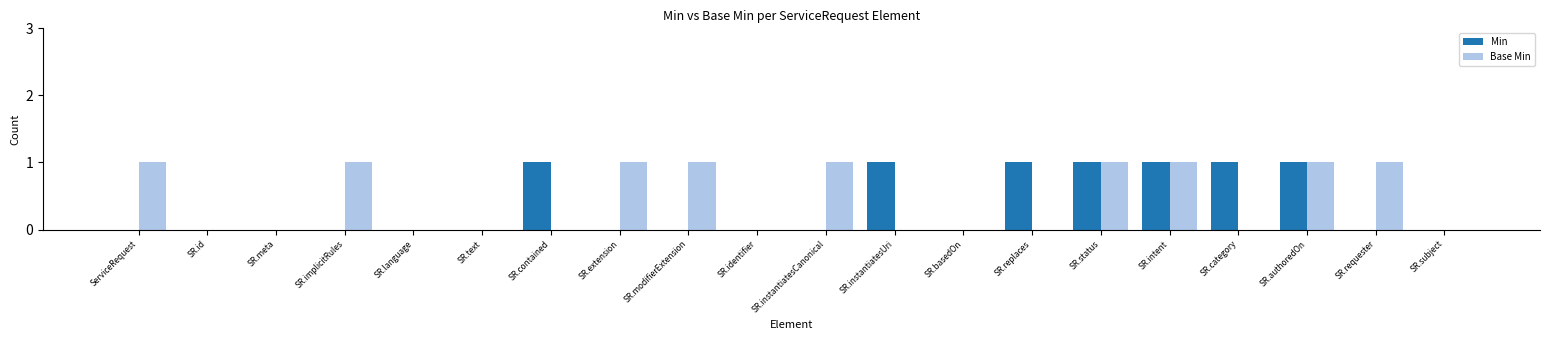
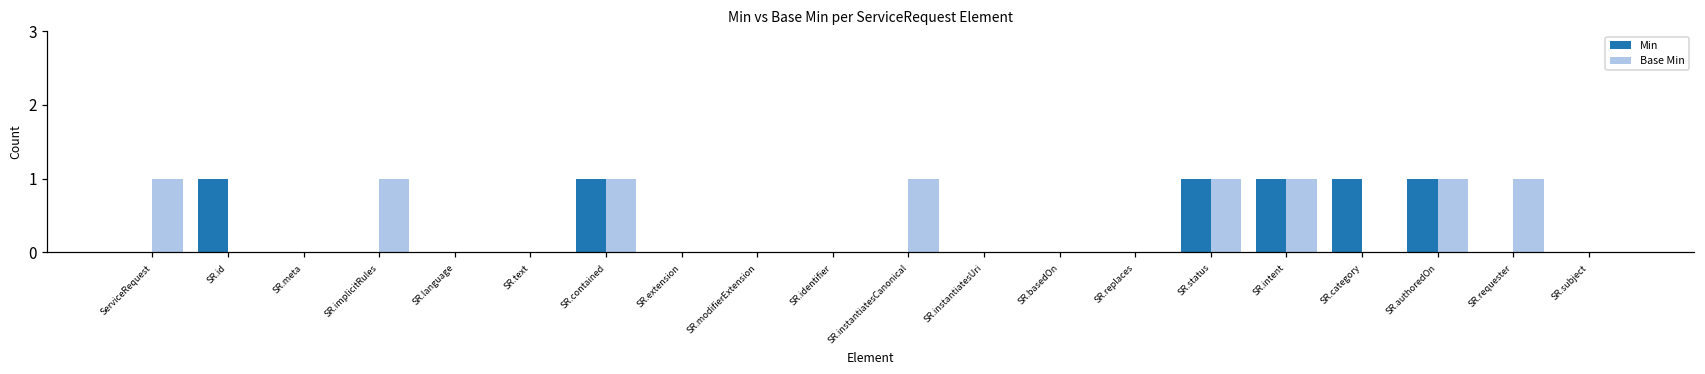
Min, SR.id: 0 -> 1
Base Min, SR.contained: 0 -> 1
Base Min, SR.extension: 1 -> 0
Base Min, SR.modifierExtension: 1 -> 0
Min, SR.instantiatesUri: 1 -> 0
Min, SR.replaces: 1 -> 0
